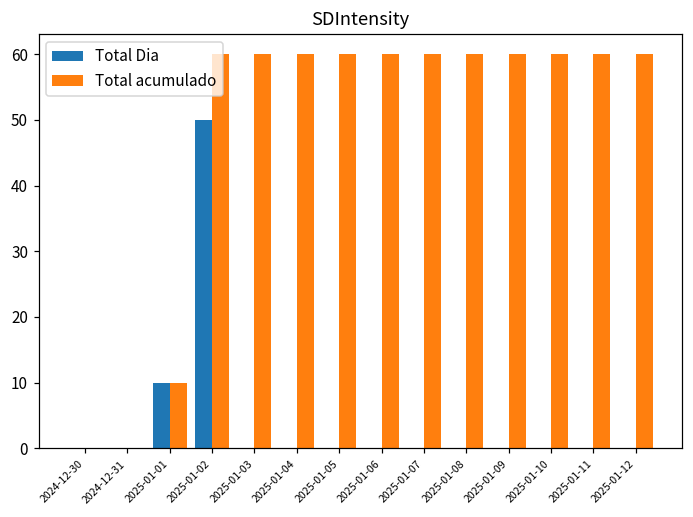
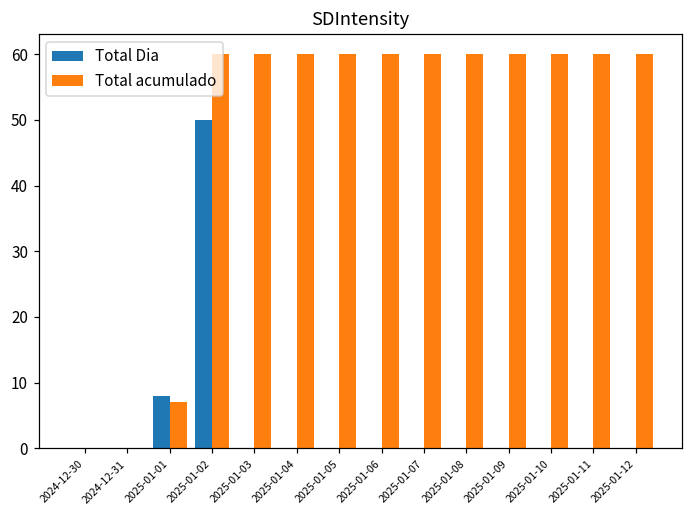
Total Dia, 2025-01-01: 10 -> 8
Total acumulado, 2025-01-01: 10 -> 7
